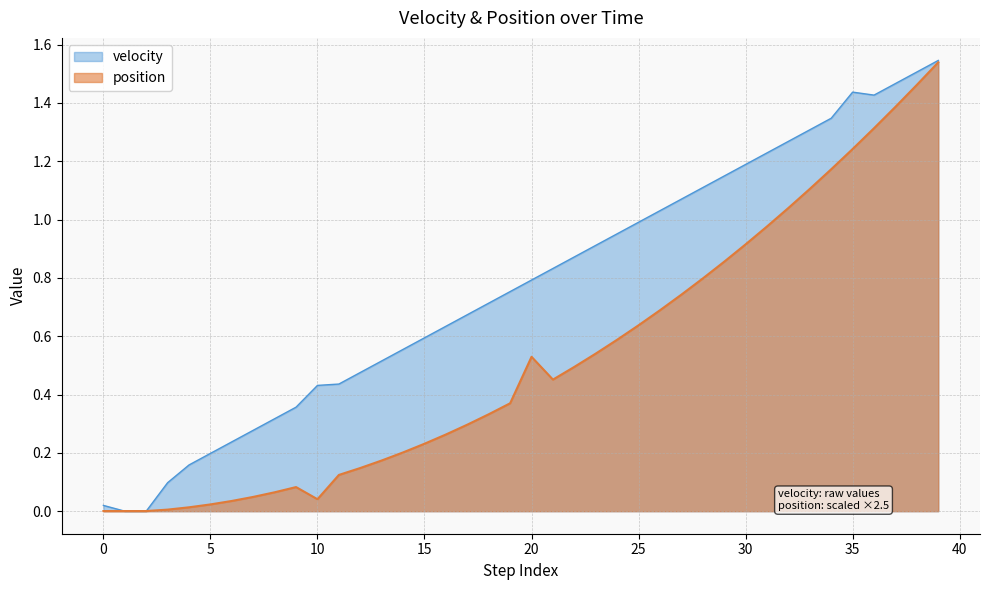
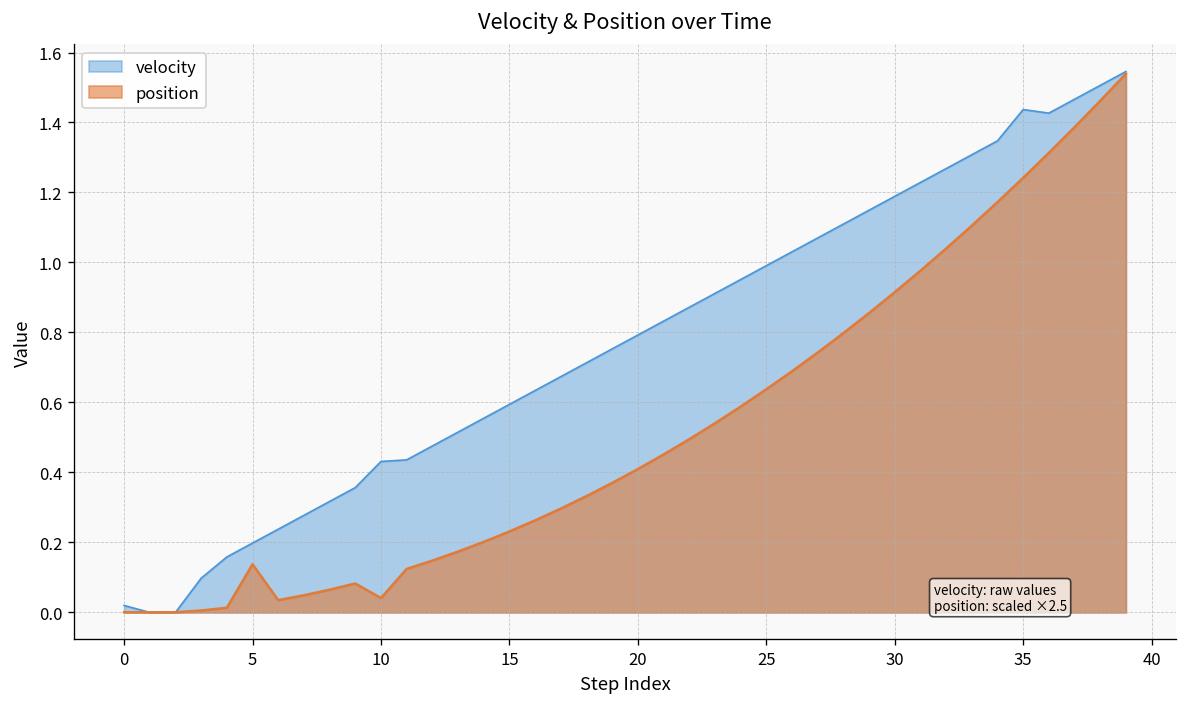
position, 5: 0.02 -> 0.14
position, 20: 0.53 -> 0.41
